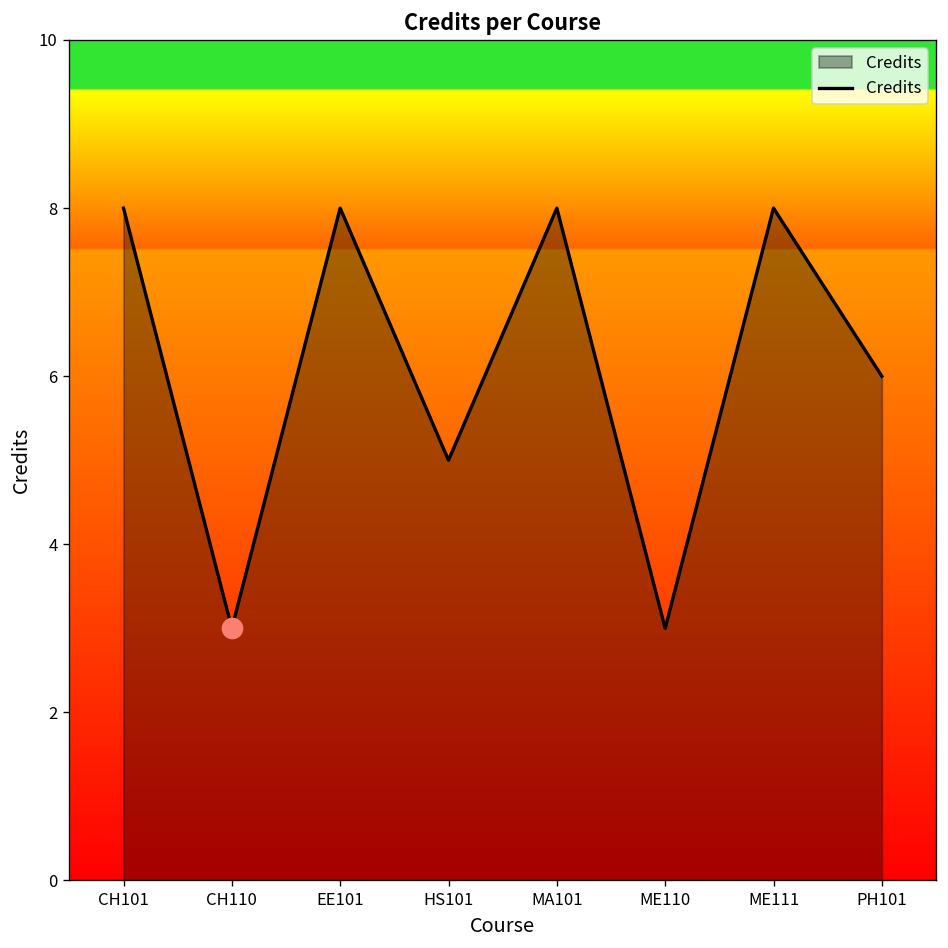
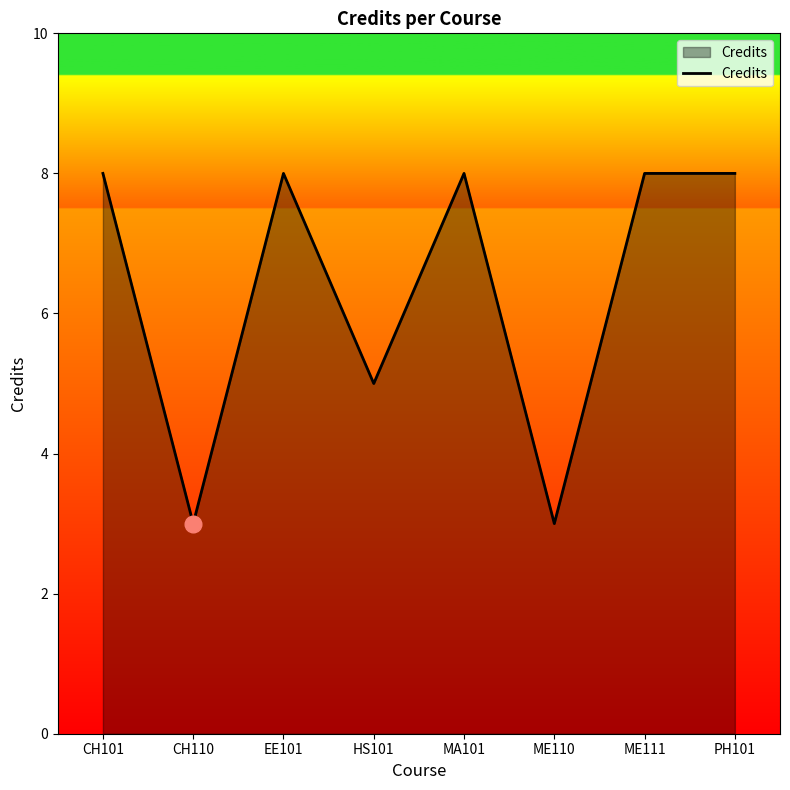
Credits, PH101: 6 -> 8
